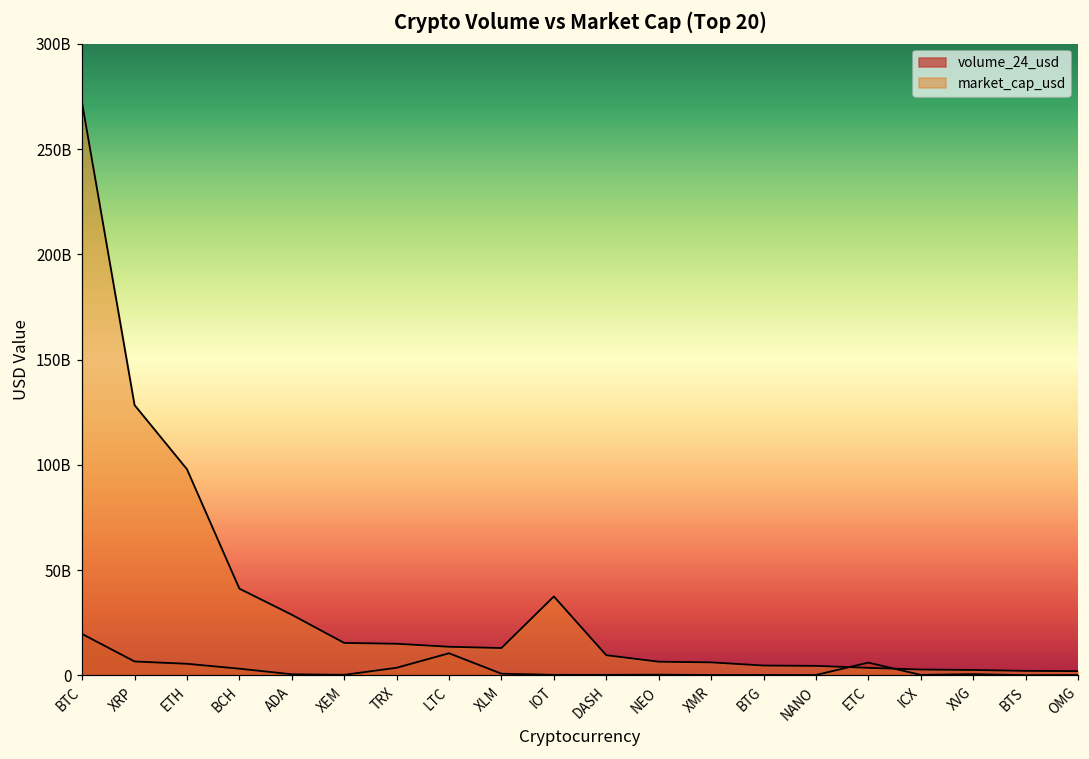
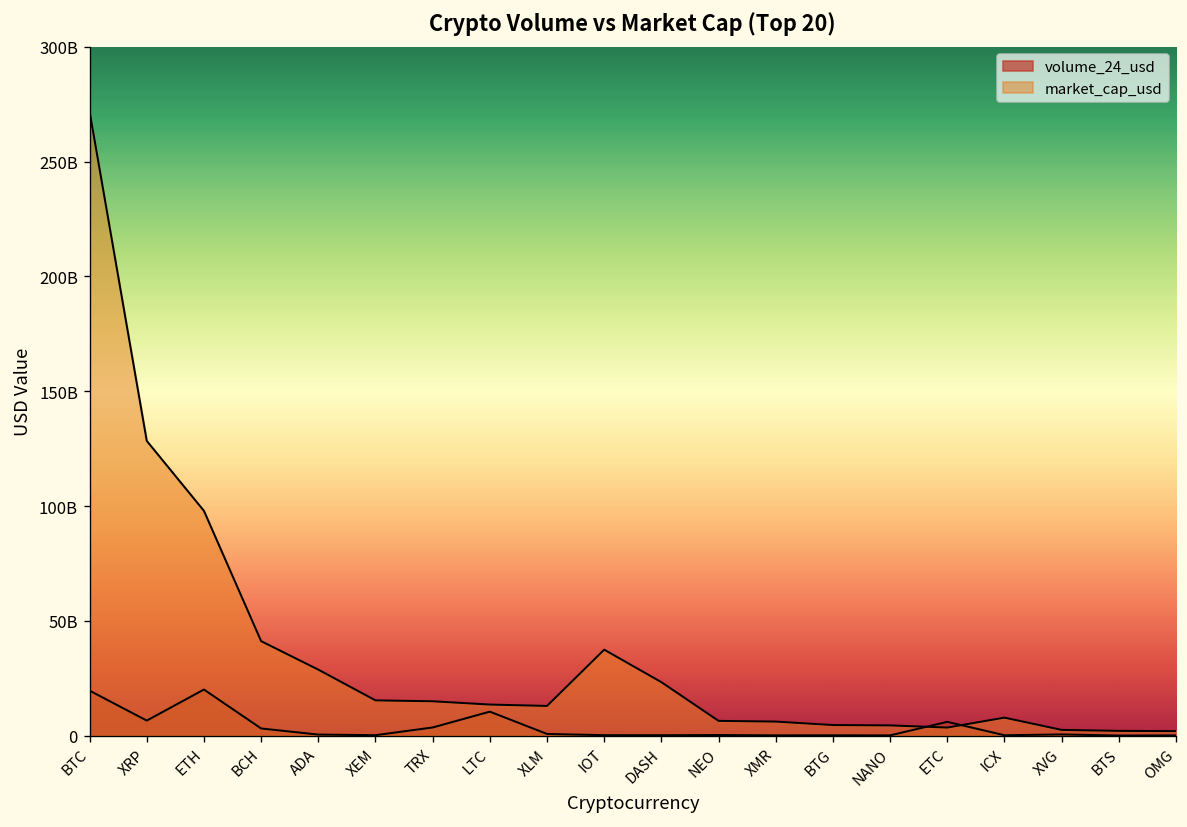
volume_24_usd, ETH: 5000000000 -> 20000000000
market_cap_usd, DASH: 10000000000 -> 23000000000
market_cap_usd, ICX: 3000000000 -> 8000000000
